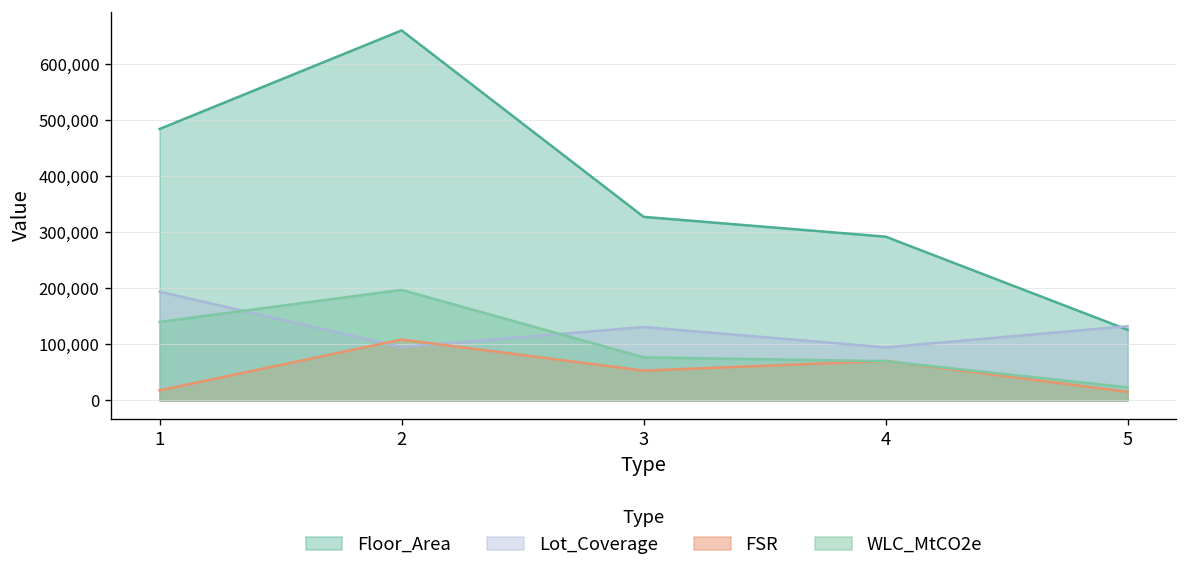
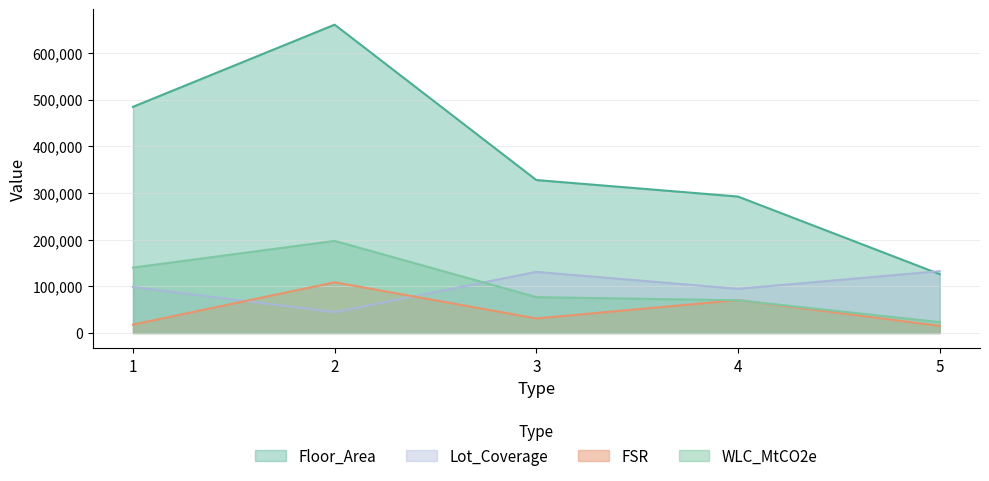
Lot_Coverage, 1: 190,000 -> 100,000
Lot_Coverage, 2: 100,000 -> 40,000
FSR, 3: 50,000 -> 30,000
